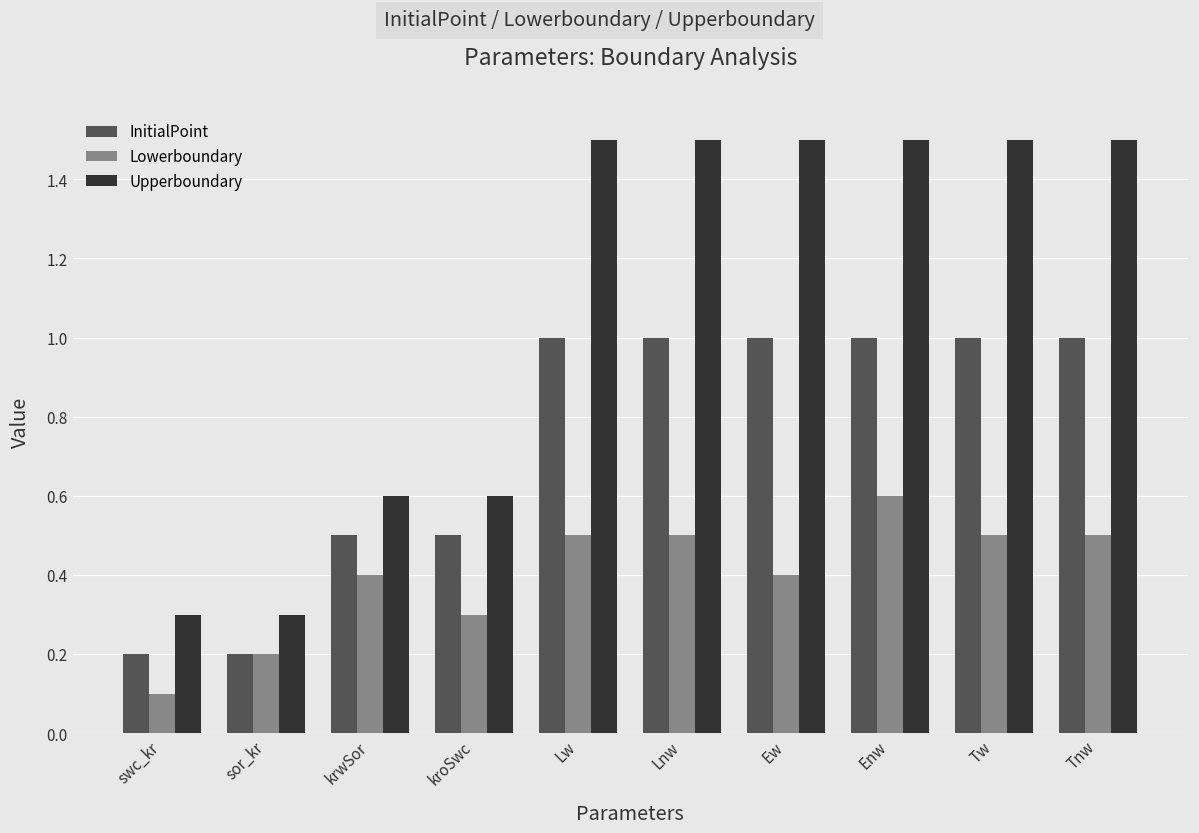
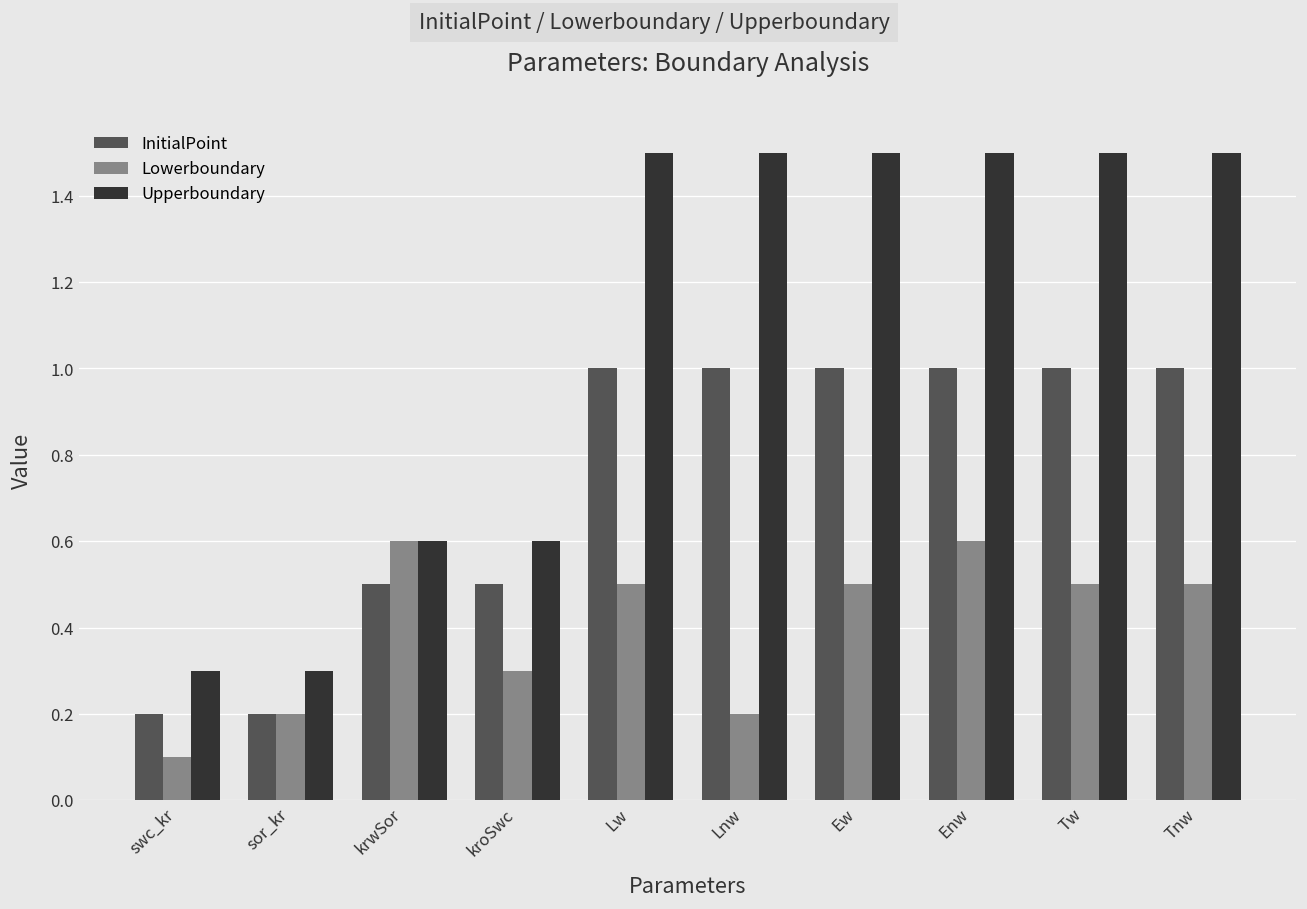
Lowerboundary, krwSor: 0.4 -> 0.6
Lowerboundary, Lnw: 0.5 -> 0.2
Lowerboundary, Ew: 0.4 -> 0.5
